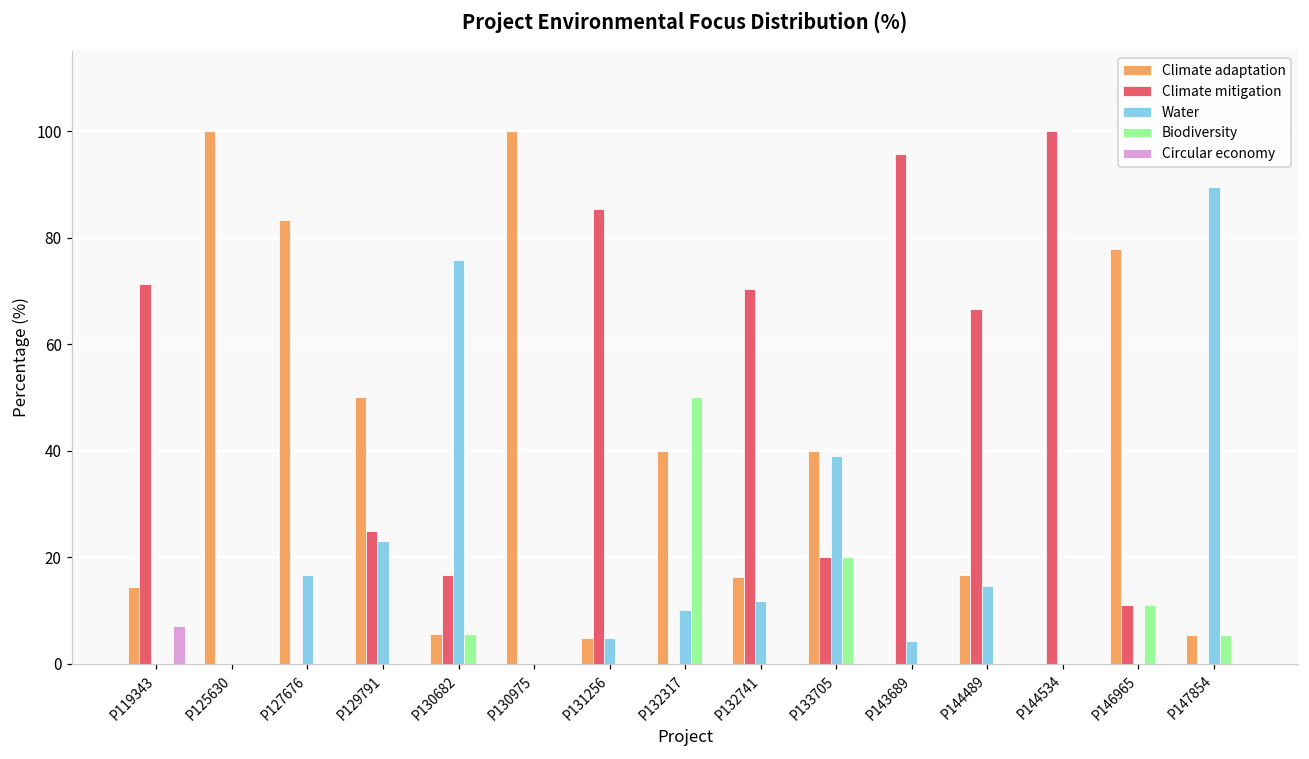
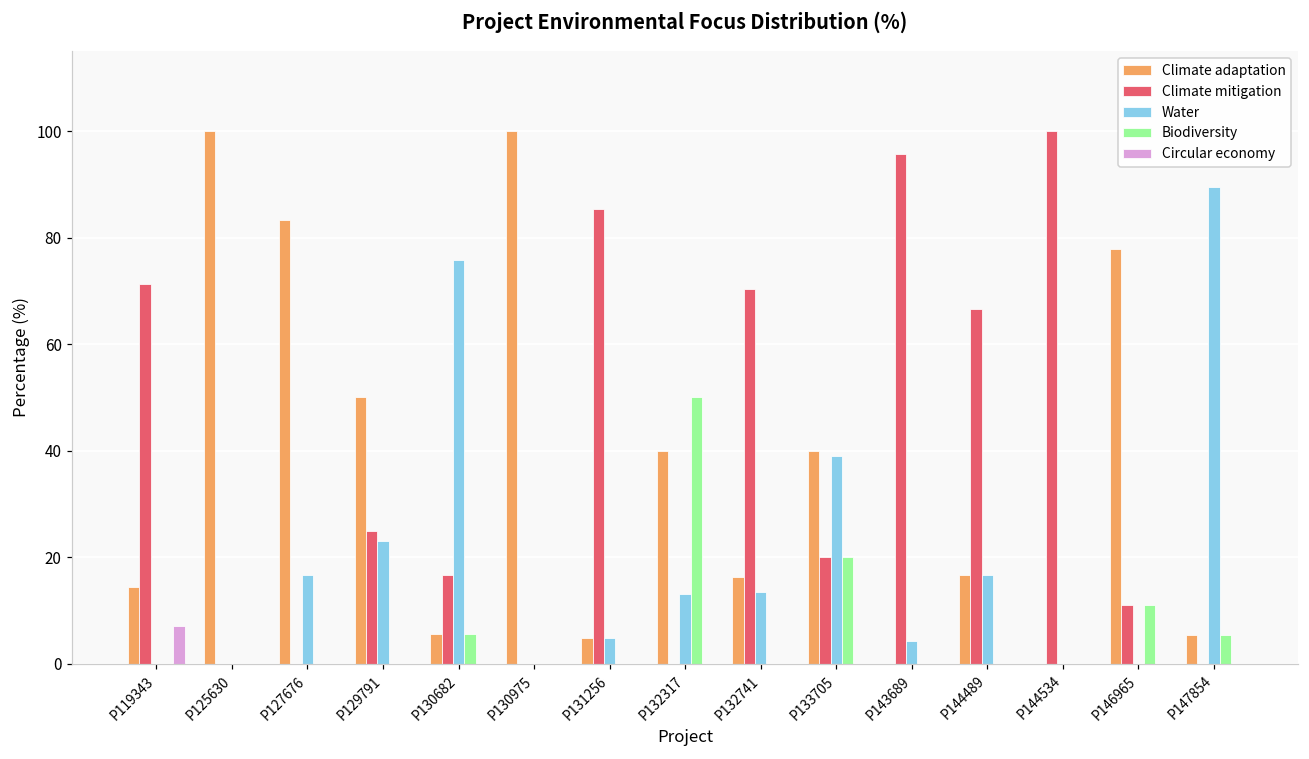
Water, P132317: 10 -> 13
Water, P132741: 12 -> 14
Water, P144489: 15 -> 17
